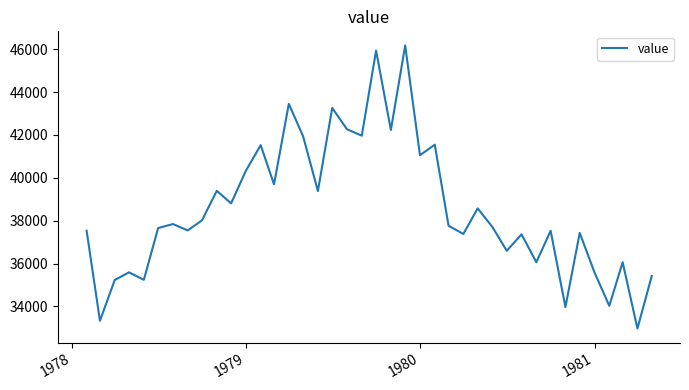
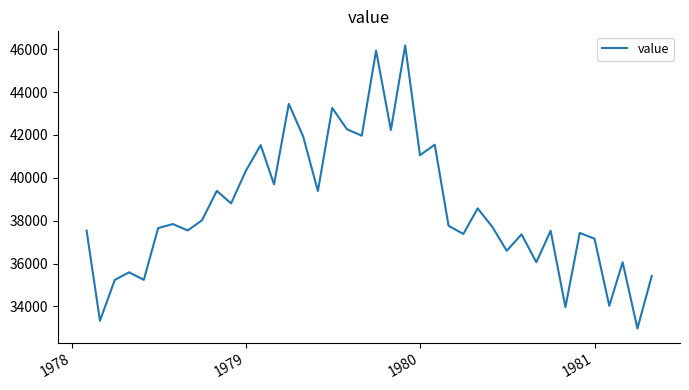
1981: 35600 -> 37200
